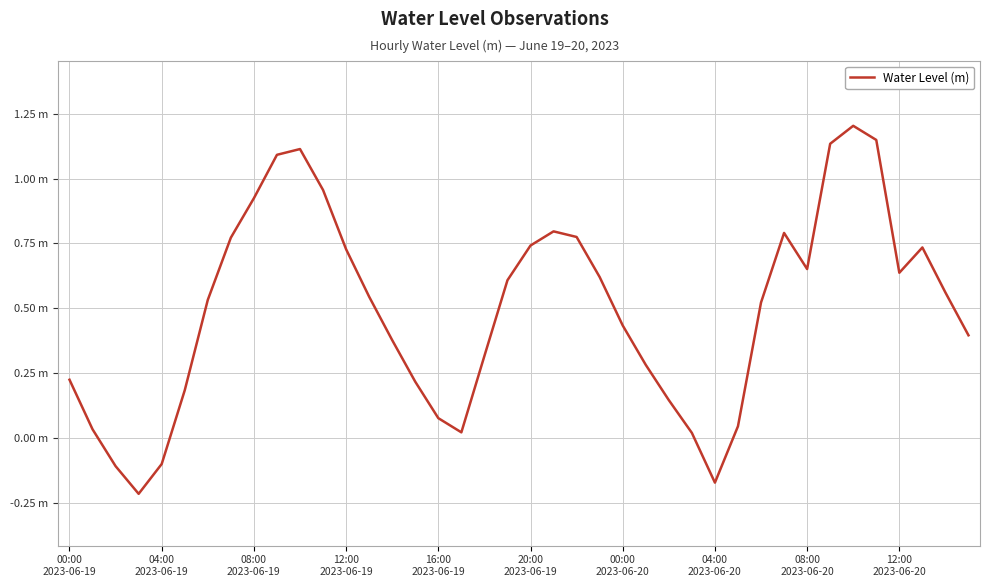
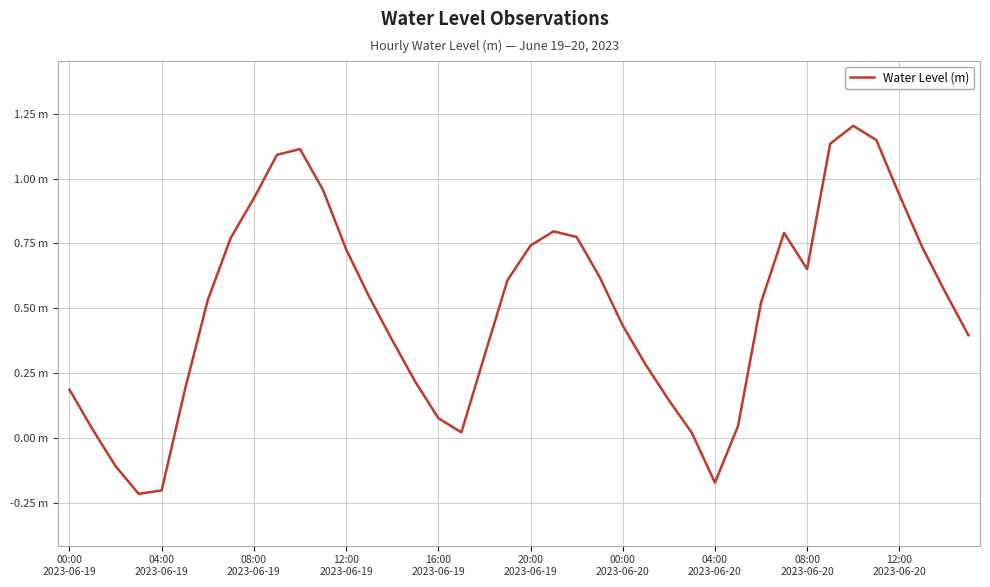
00:00 2023-06-19: 0.22 m -> 0.19 m
04:00 2023-06-19: -0.10 m -> -0.20 m
12:00 2023-06-20: 0.64 m -> 0.94 m
